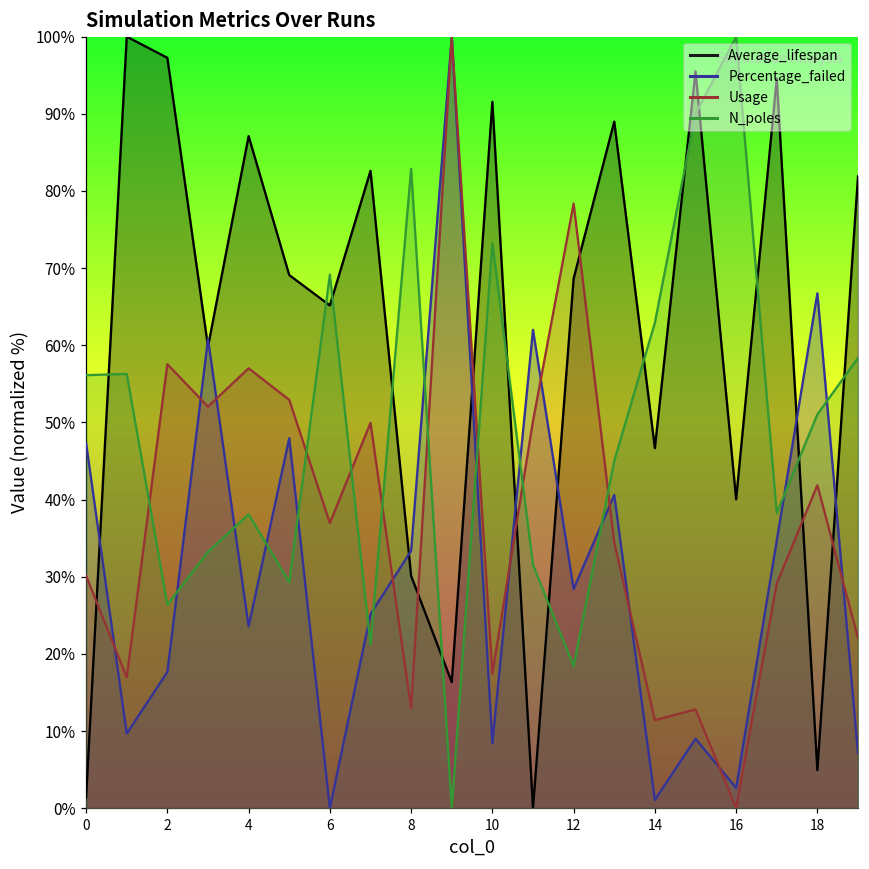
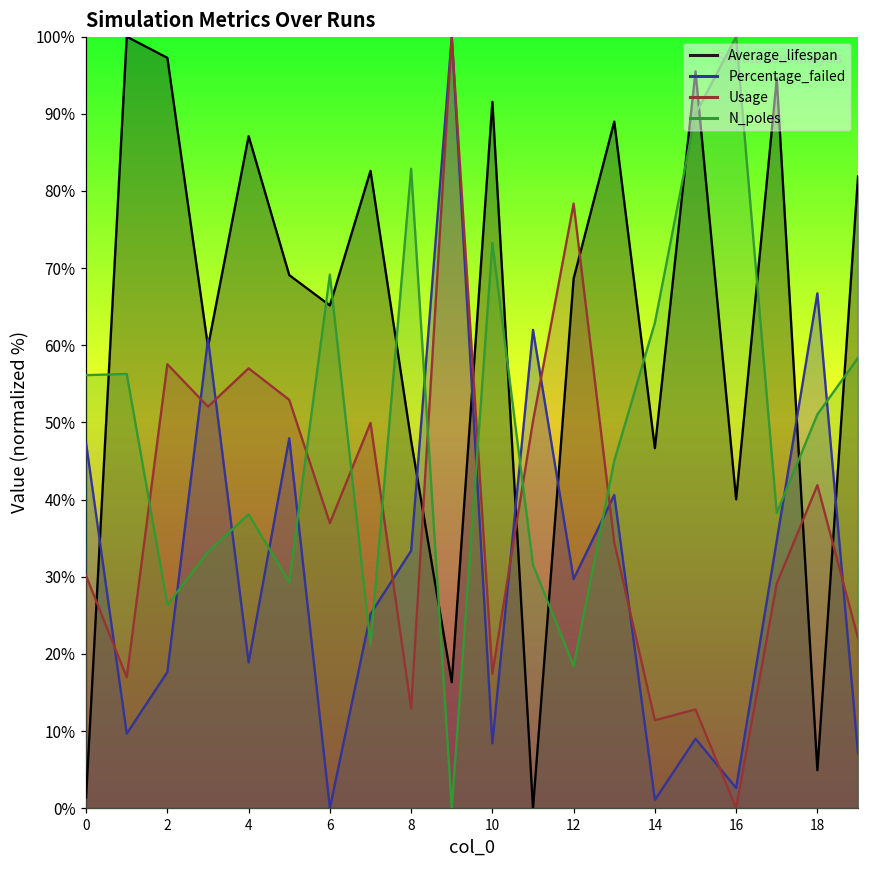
Percentage_failed, 4: 24% -> 19%
Average_lifespan, 8: 30% -> 48%
Percentage_failed, 12: 28% -> 30%
